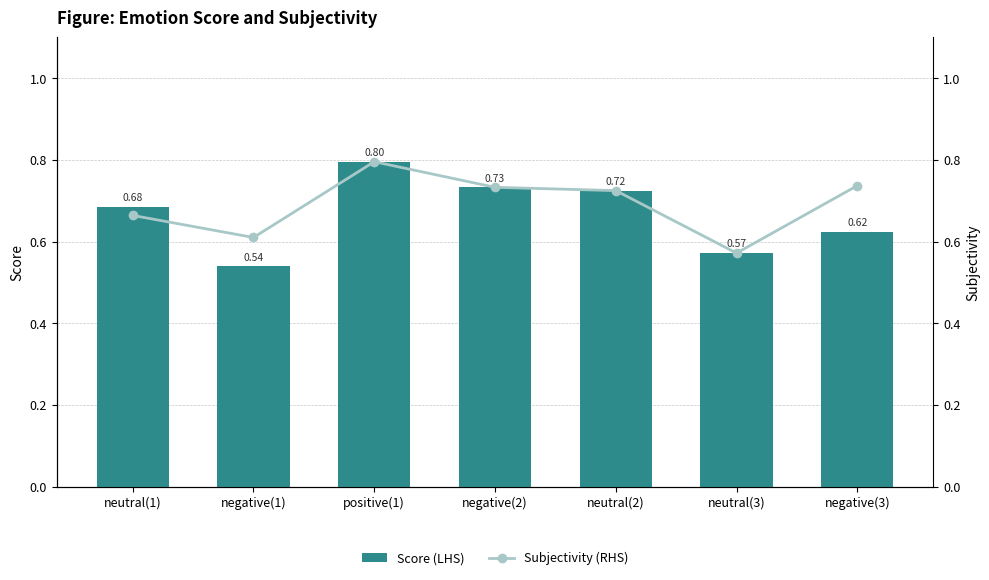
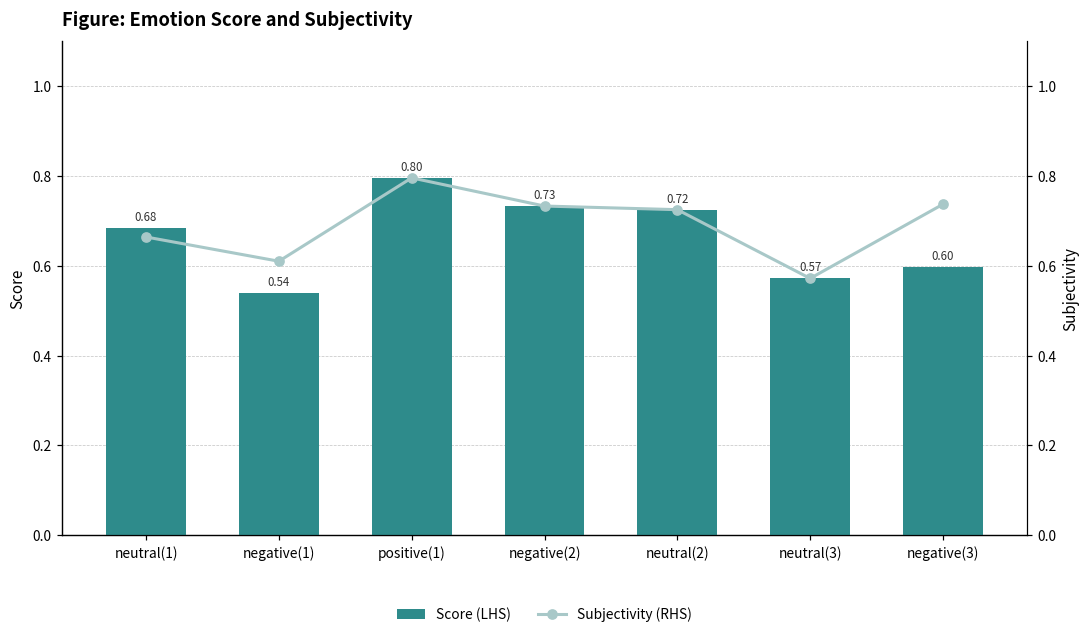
Score (LHS), negative(3): 0.62 -> 0.60
